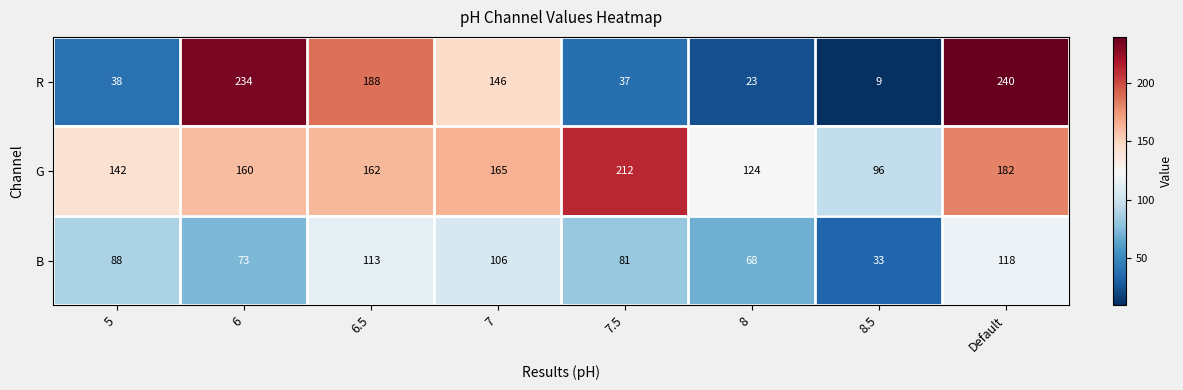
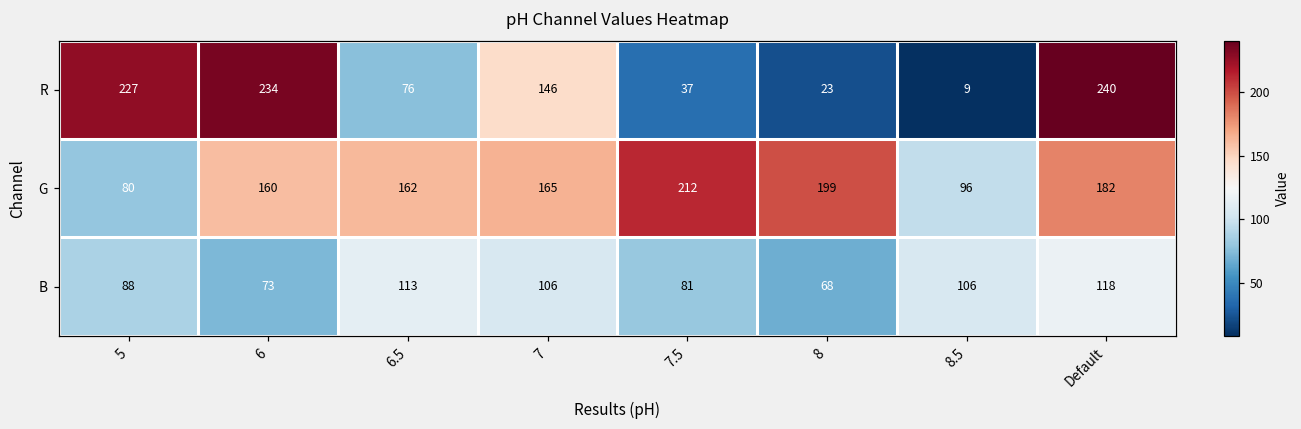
R, 5: 38 -> 227
R, 6.5: 188 -> 76
G, 5: 142 -> 80
G, 8: 124 -> 199
B, 8.5: 33 -> 106
